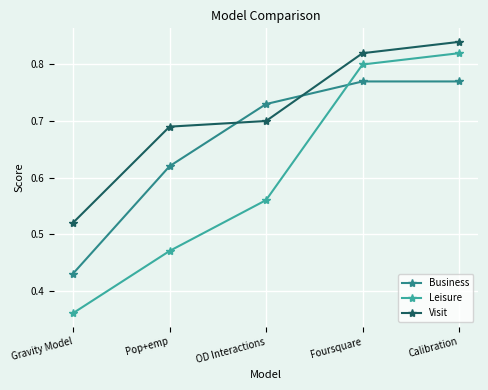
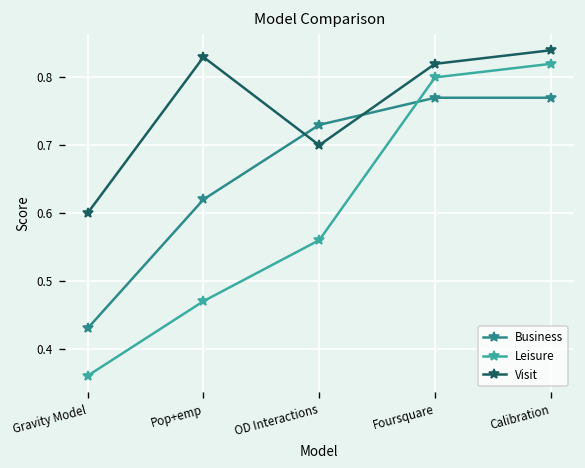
Visit, Gravity Model: 0.52 -> 0.60
Visit, Pop+emp: 0.69 -> 0.83
